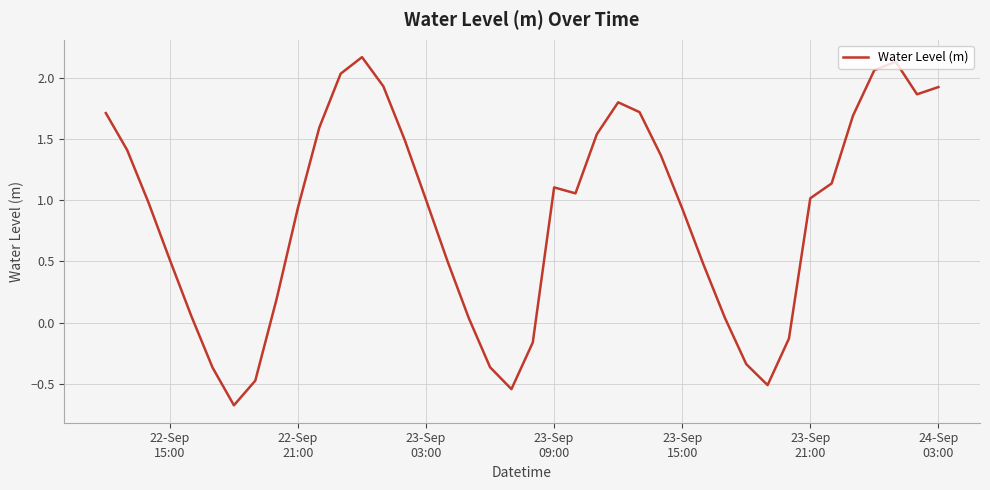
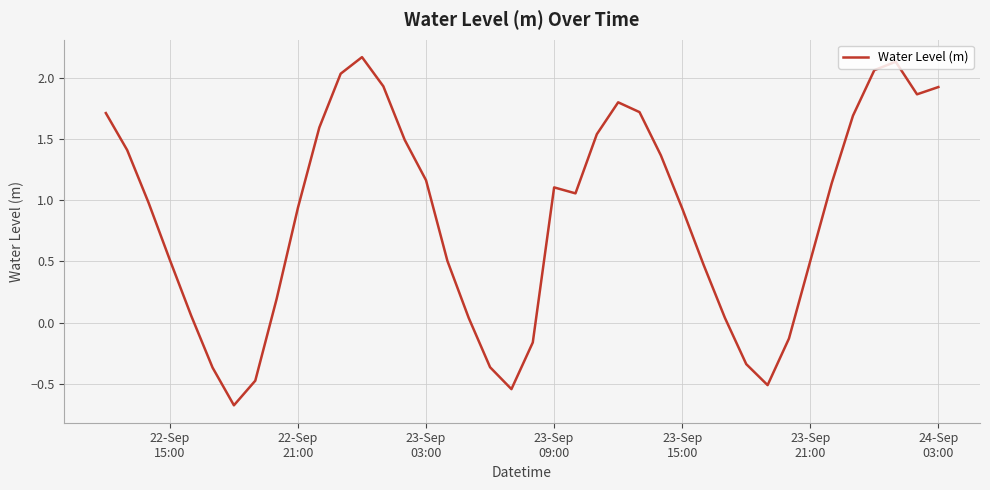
23-Sep 03:00: 1.00 -> 1.16
23-Sep 21:00: 1.02 -> 0.50
